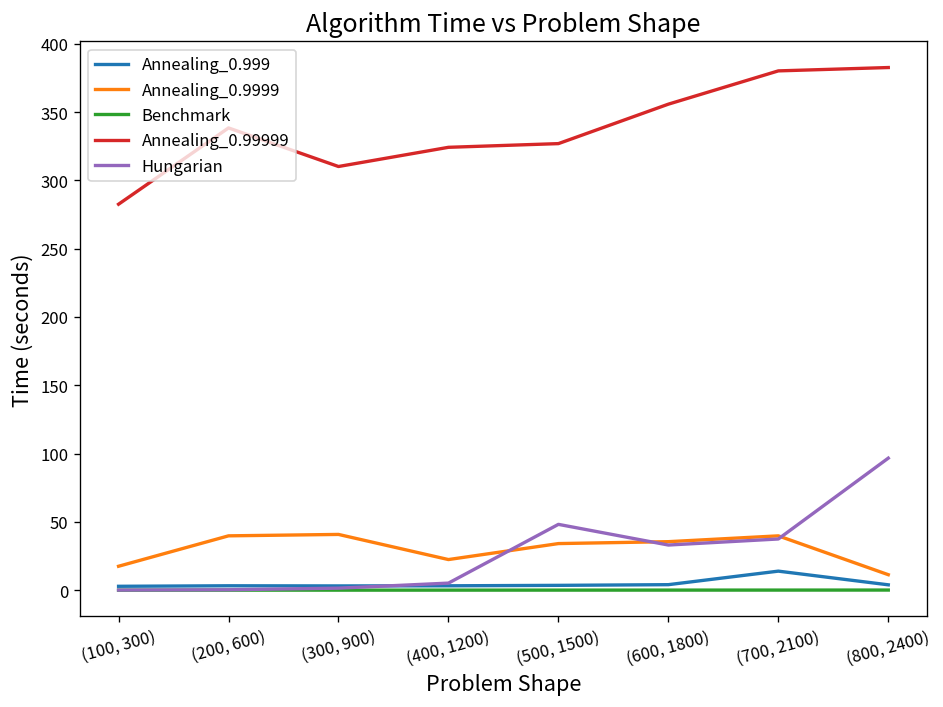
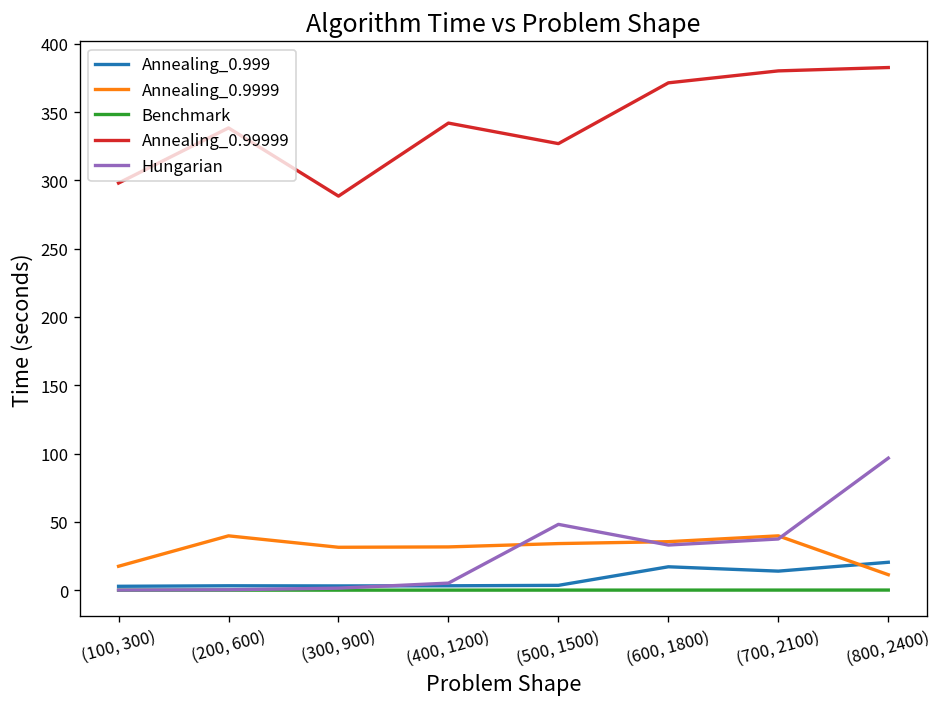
Annealing_0.99999, (100, 300): 283 -> 298
Annealing_0.9999, (300, 900): 41 -> 31
Annealing_0.99999, (300, 900): 310 -> 288
Annealing_0.9999, (400, 1200): 22 -> 32
Annealing_0.99999, (400, 1200): 324 -> 342
Annealing_0.999, (600, 1800): 4 -> 17
Annealing_0.99999, (600, 1800): 356 -> 371
Annealing_0.999, (800, 2400): 4 -> 20
